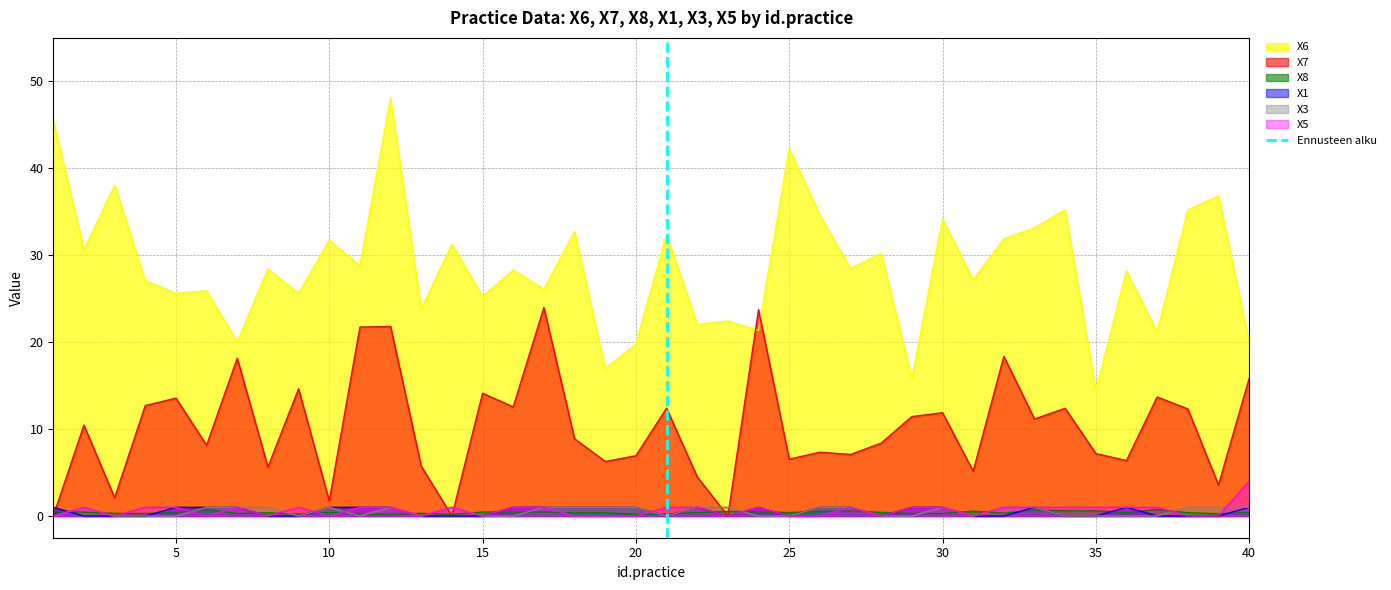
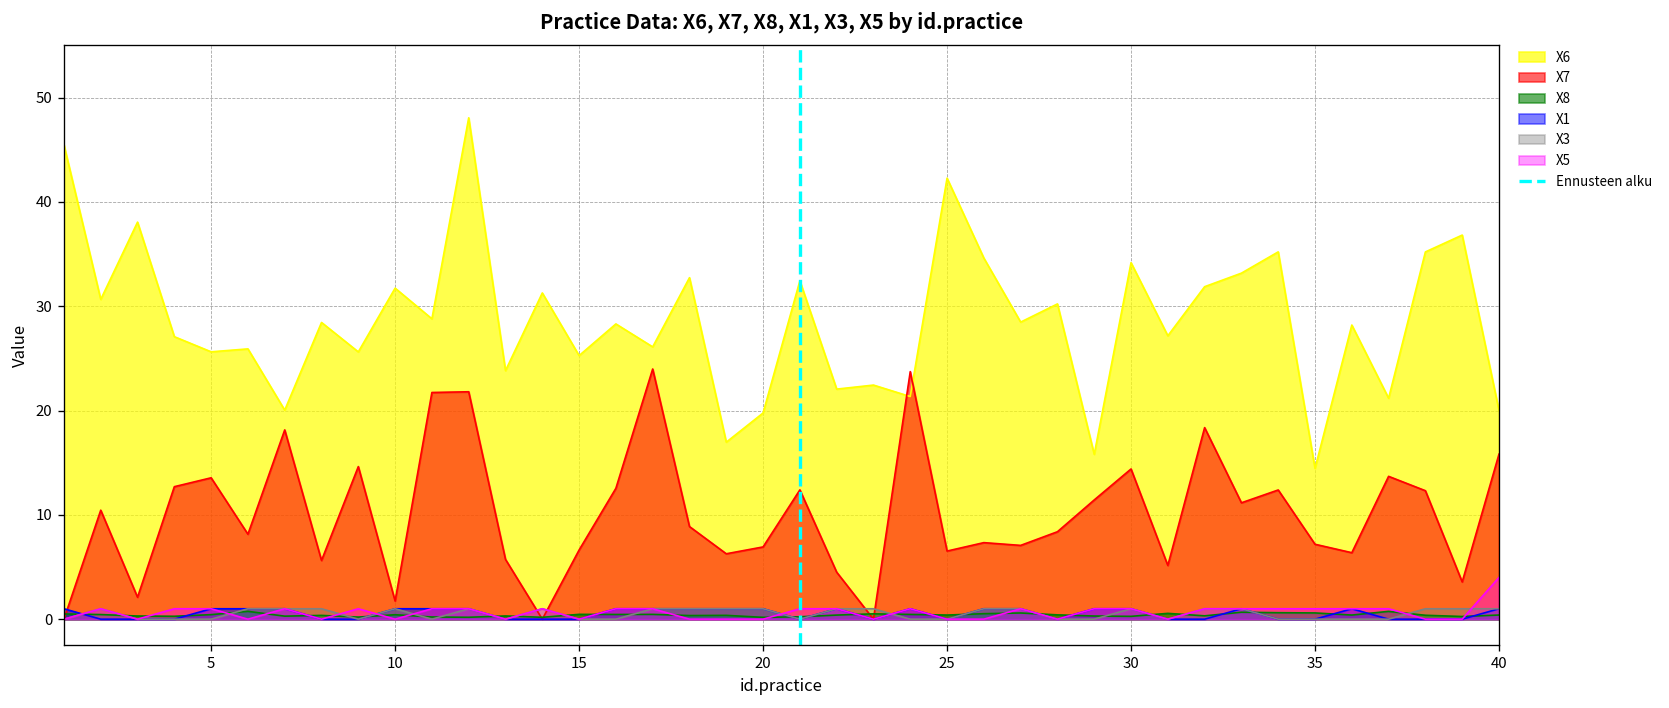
X7, 15: 14 -> 7
X7, 30: 12 -> 14
